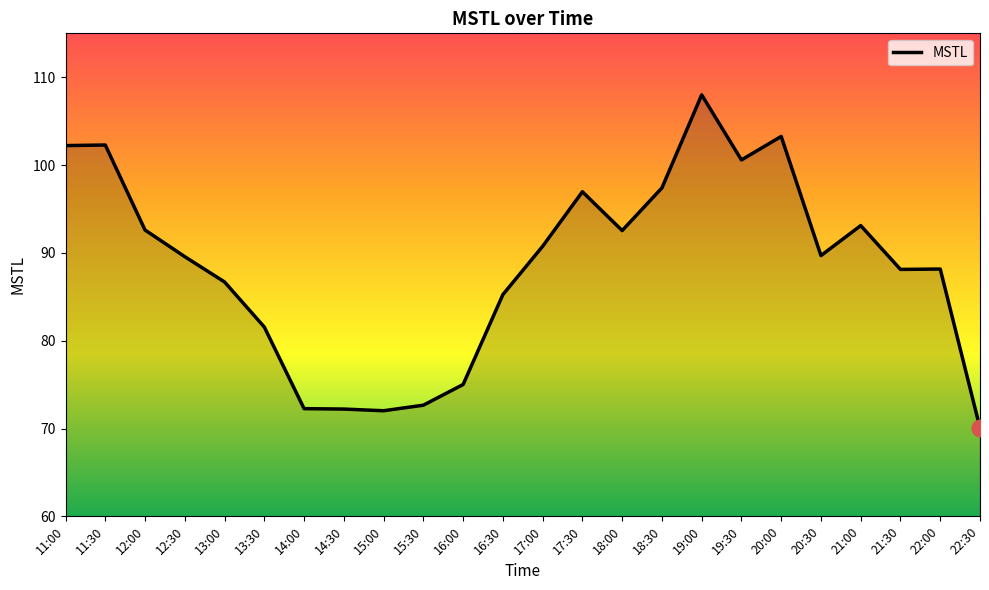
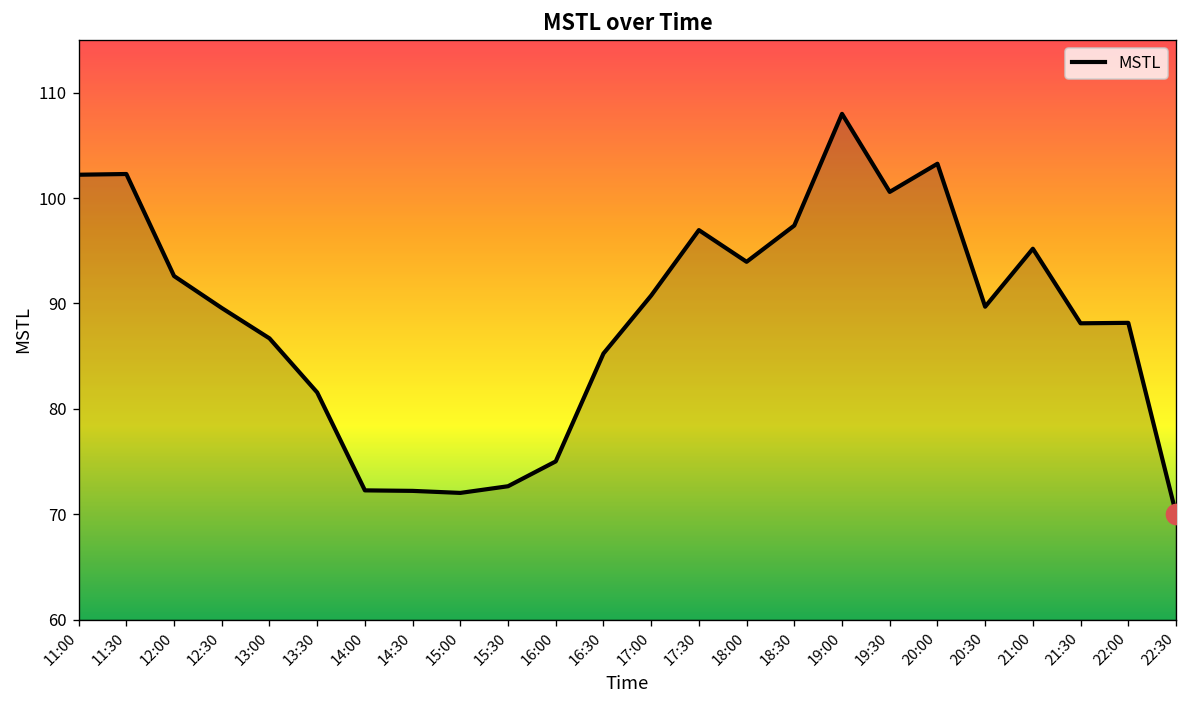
MSTL, 18:00: 93 -> 94
MSTL, 21:00: 93 -> 95
